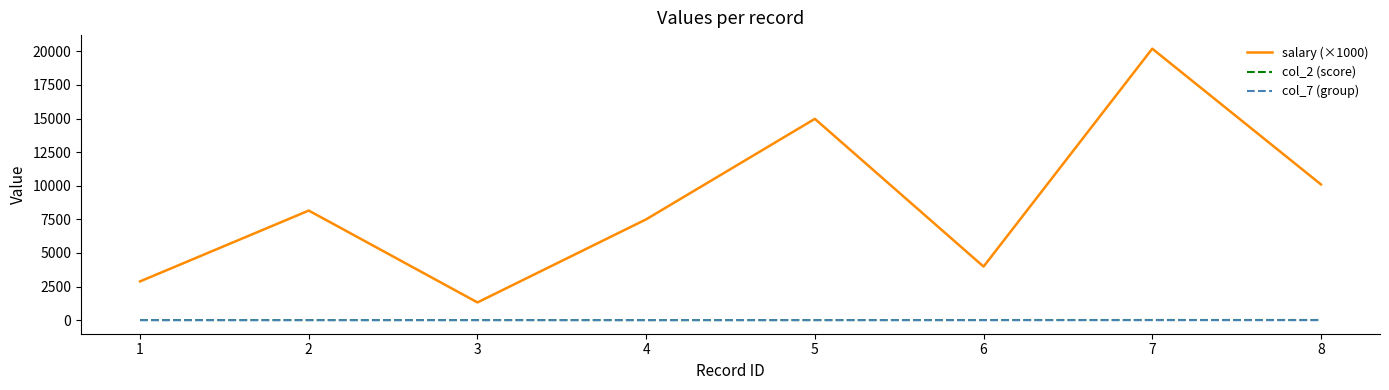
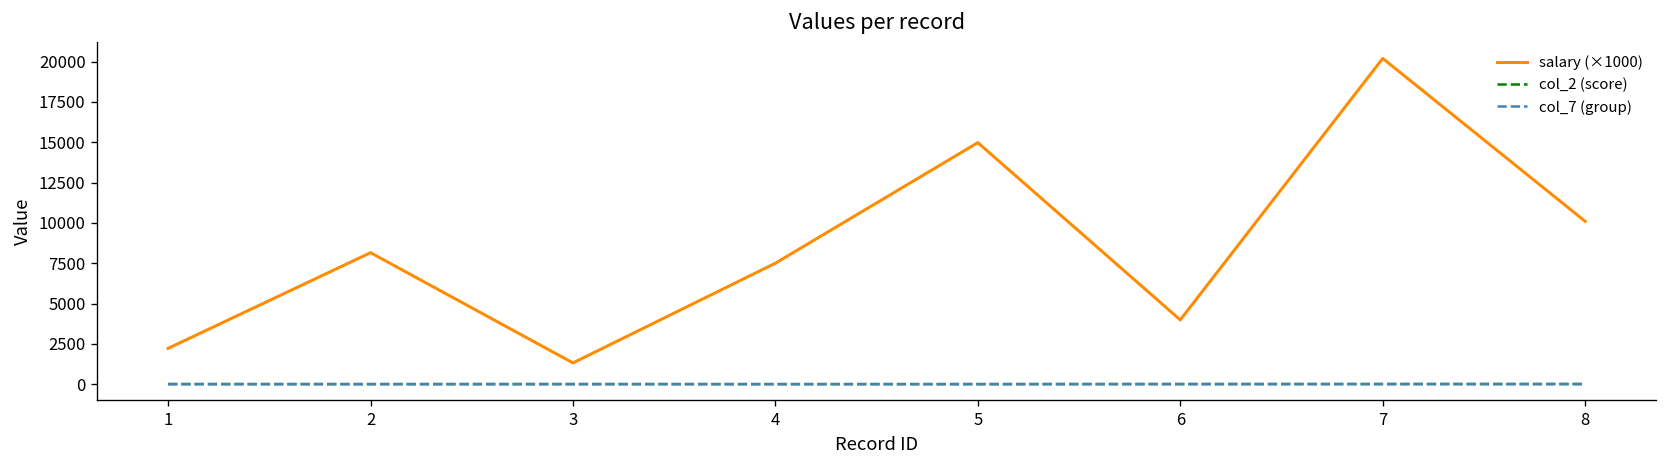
salary (×1000), 1: 2900 -> 2200
